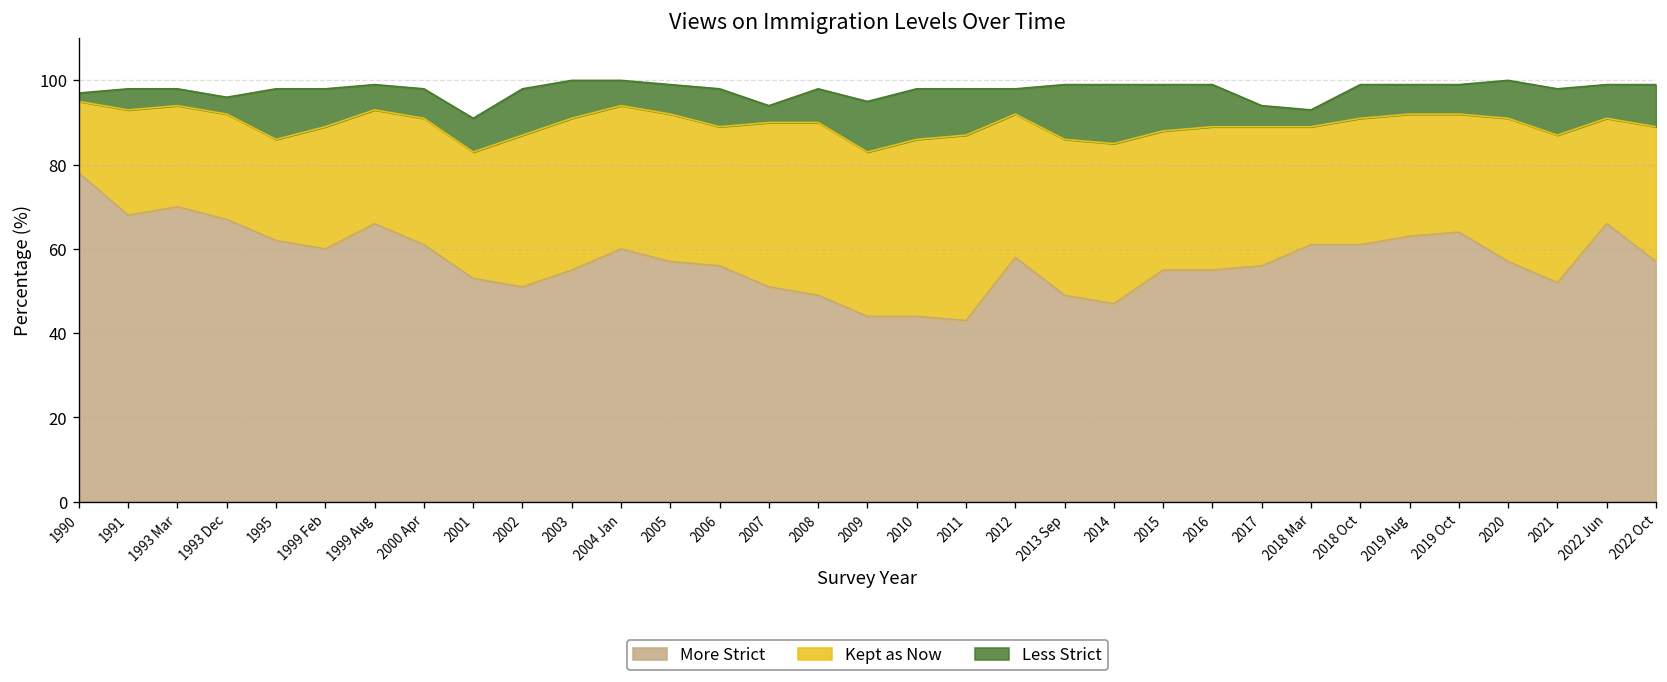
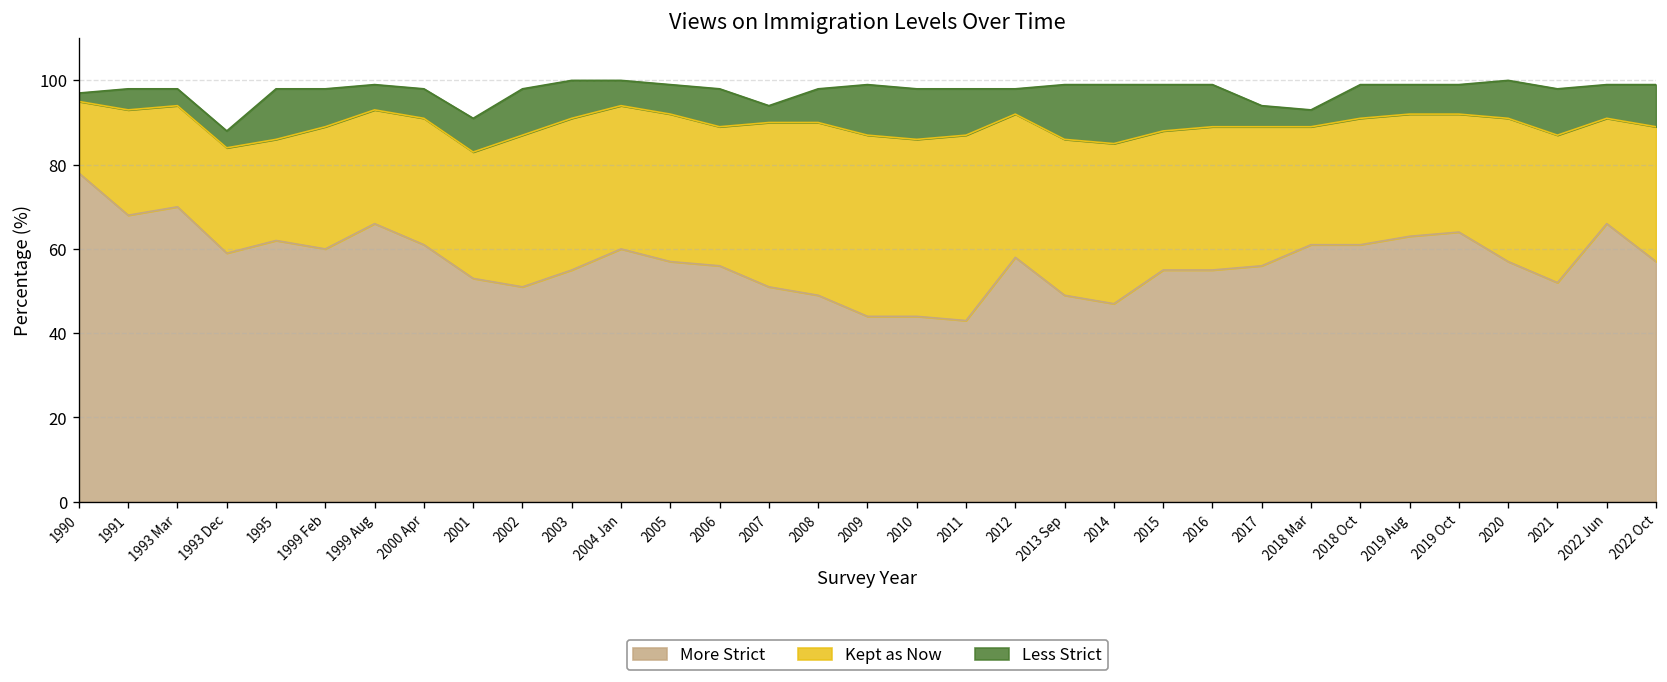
More Strict, 1993 Dec: 67 -> 59
Kept as Now, 2009: 39 -> 43
